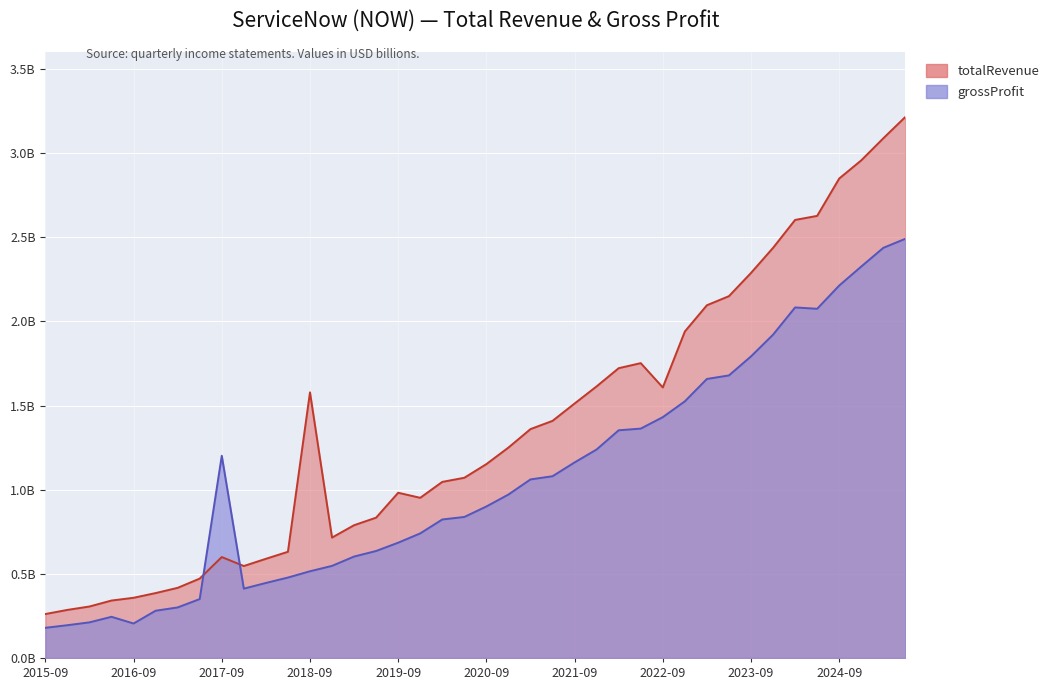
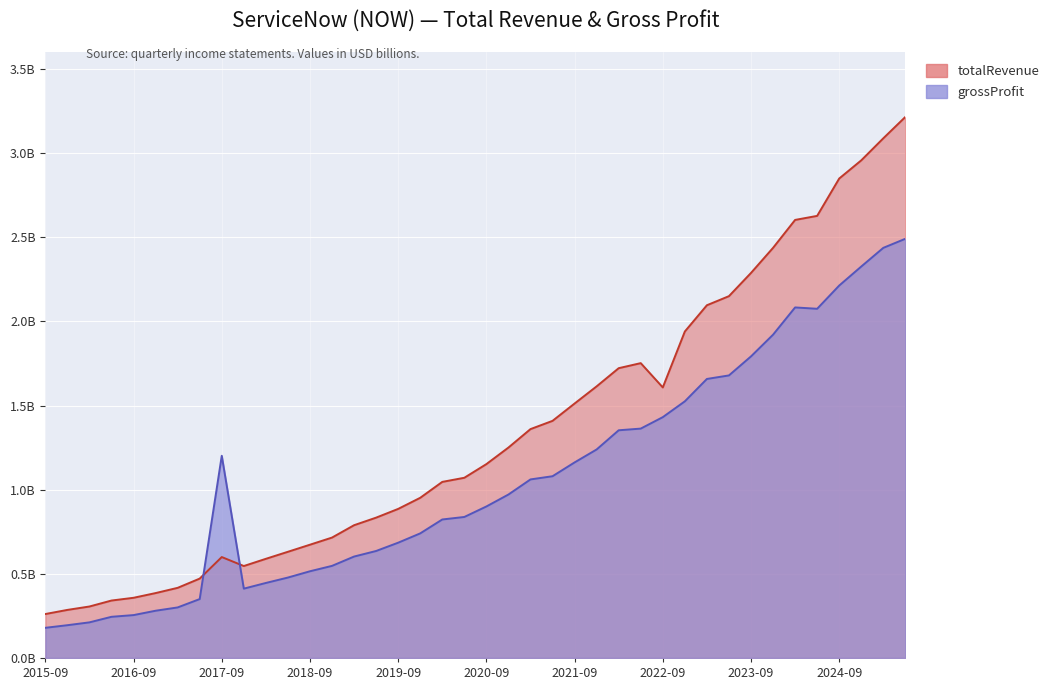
grossProfit, 2016-09: 200000000 -> 250000000
totalRevenue, 2018-09: 1580000000 -> 670000000
totalRevenue, 2019-09: 980000000 -> 890000000
